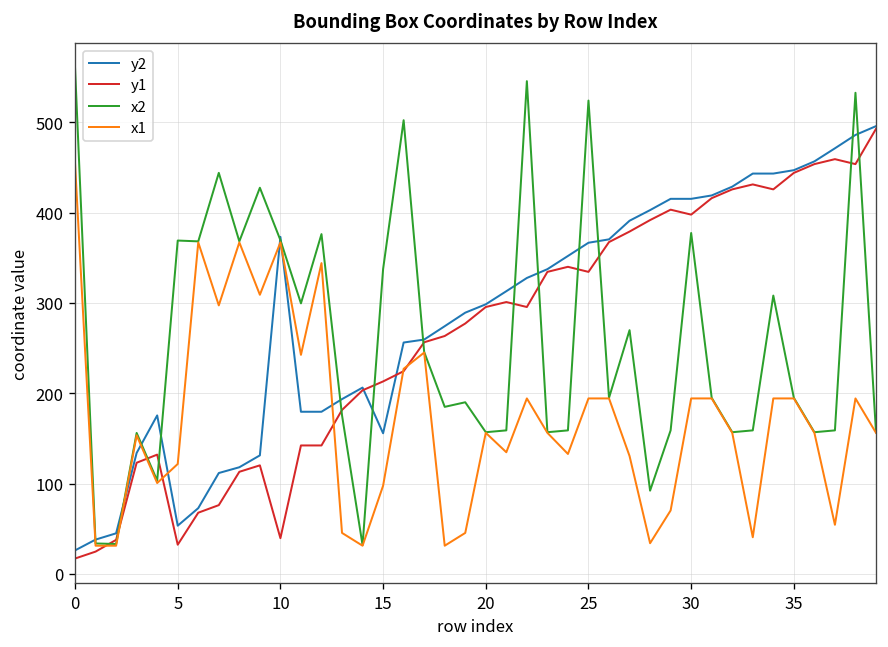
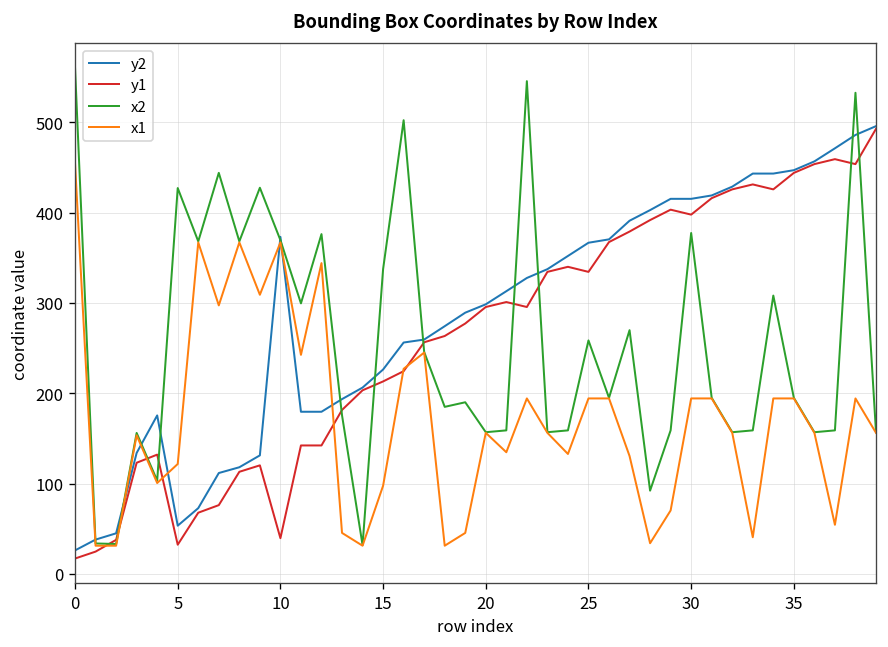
x2, 5: 370 -> 430
y2, 15: 160 -> 230
x2, 25: 520 -> 260
